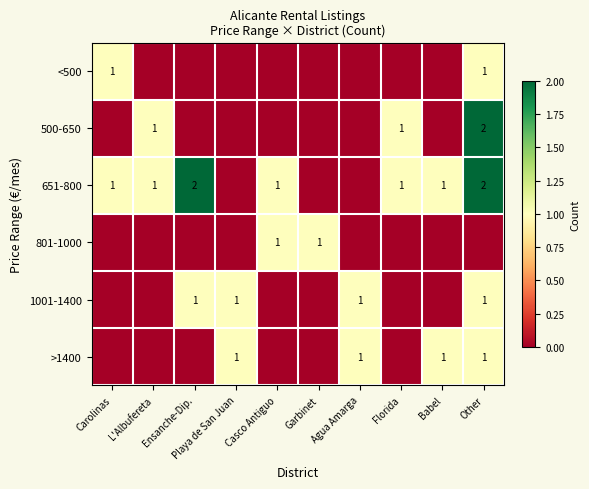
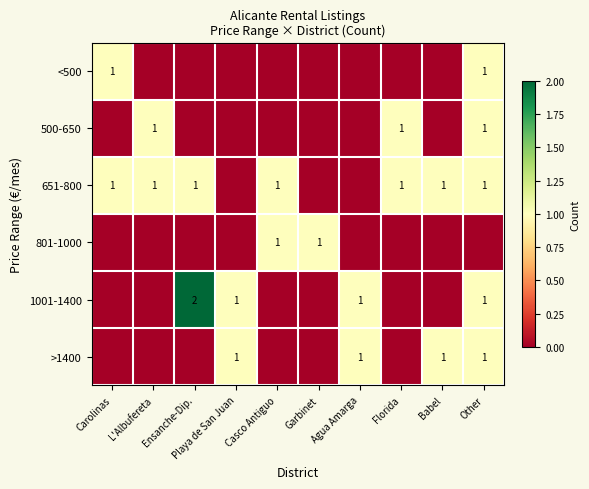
500-650, Other: 2 -> 1
651-800, Ensanche-Dip.: 2 -> 1
651-800, Other: 2 -> 1
1001-1400, Ensanche-Dip.: 1 -> 2
